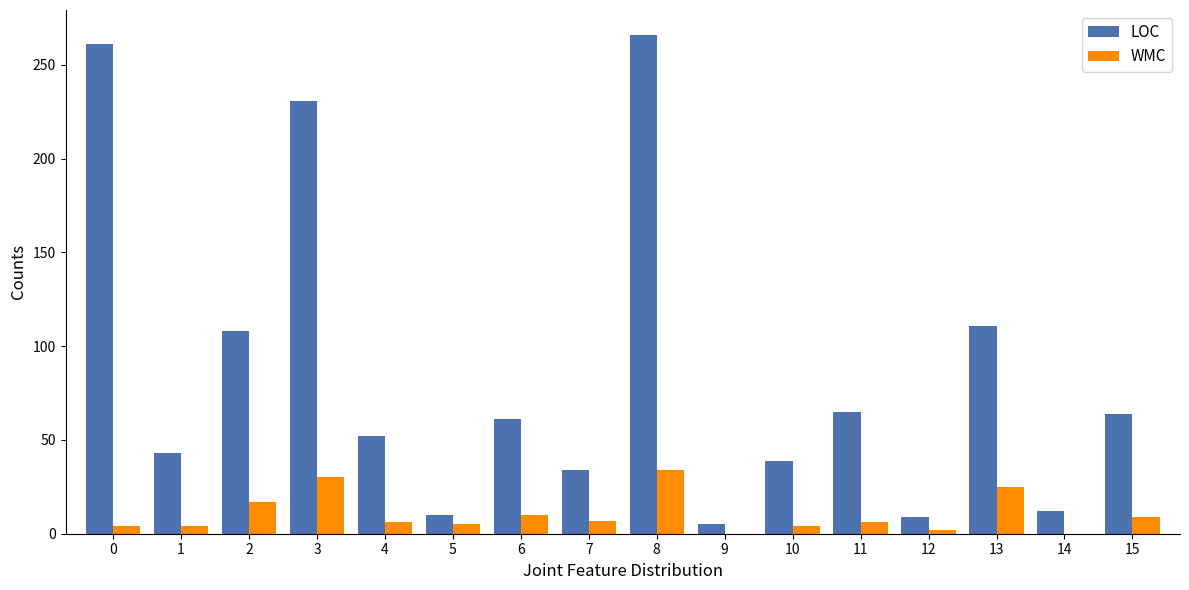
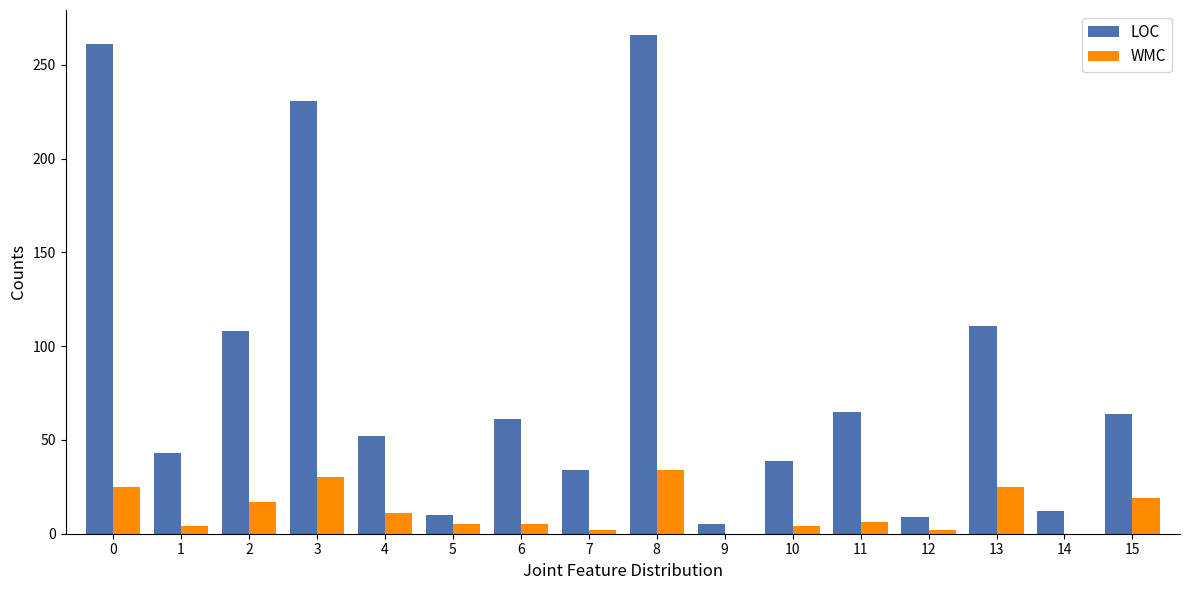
WMC, 0: 4 -> 25
WMC, 4: 6 -> 11
WMC, 6: 10 -> 5
WMC, 7: 7 -> 2
WMC, 15: 9 -> 19
